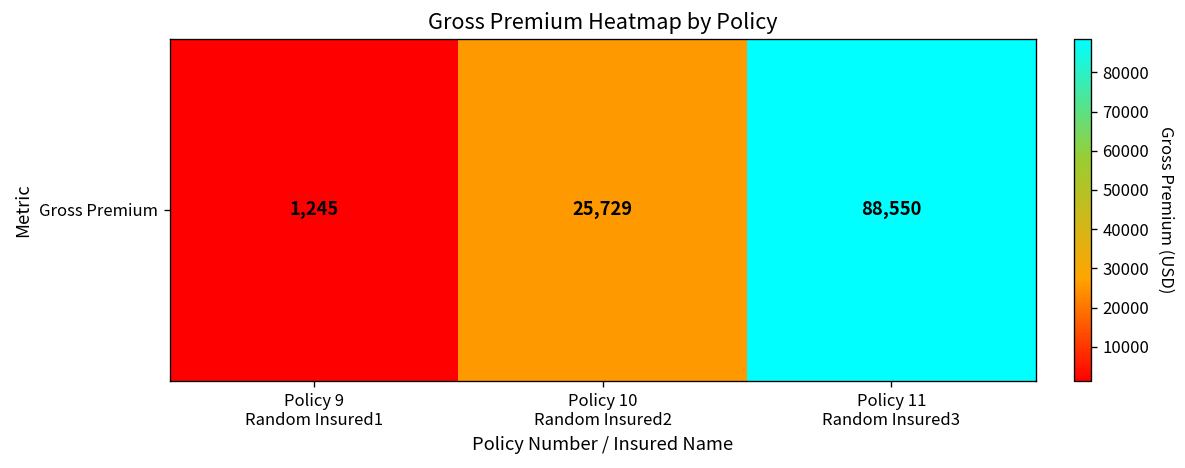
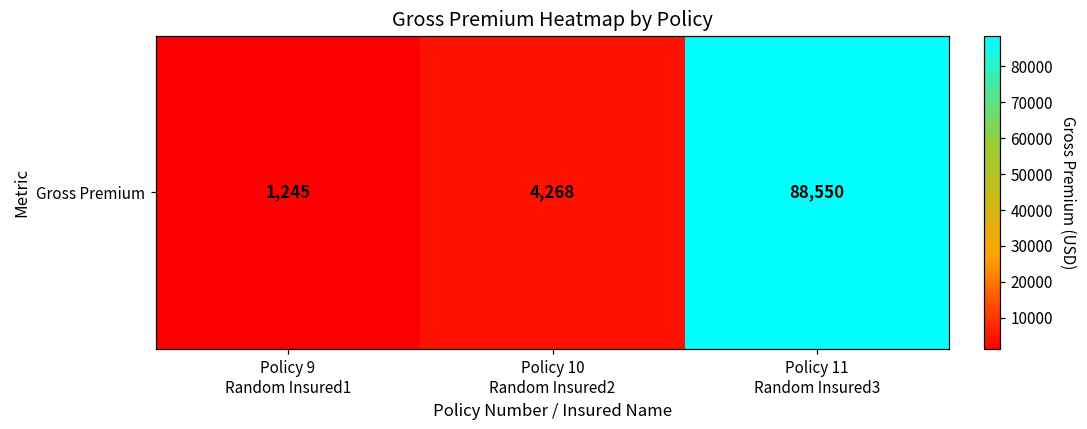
Gross Premium, Policy 10 Random Insured2: 25,729 -> 4,268
